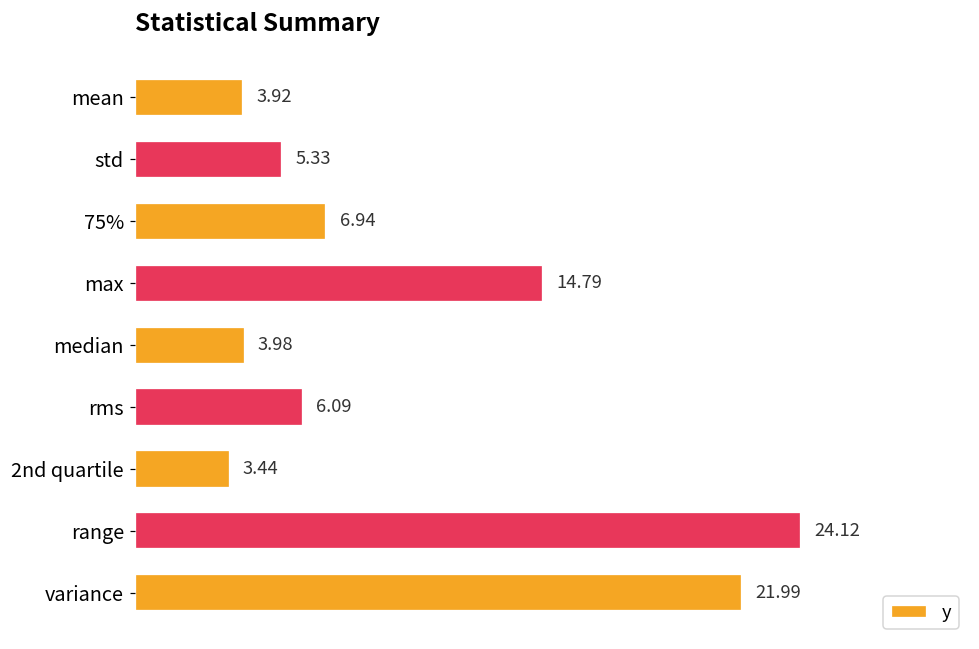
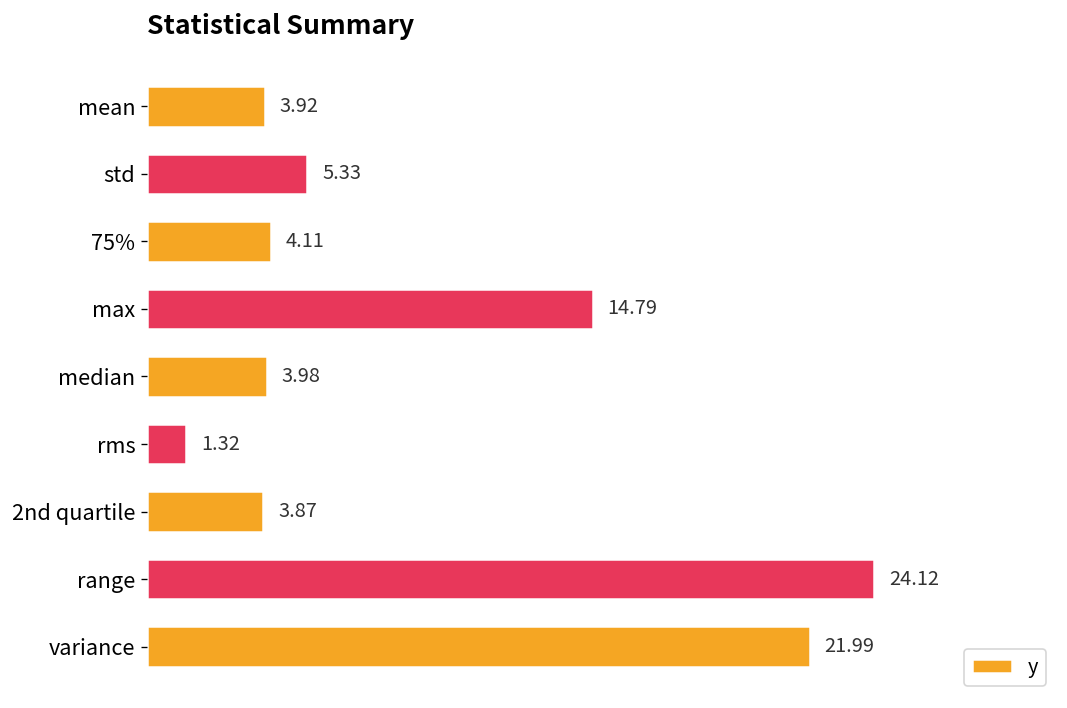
75%: 6.94 -> 4.11
rms: 6.09 -> 1.32
2nd quartile: 3.44 -> 3.87
